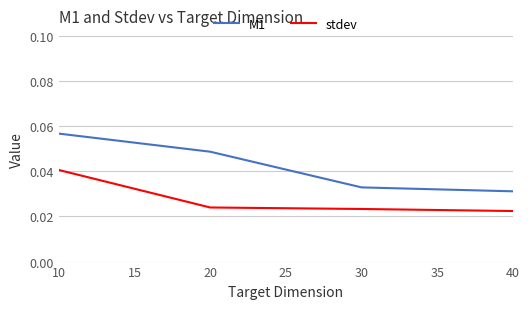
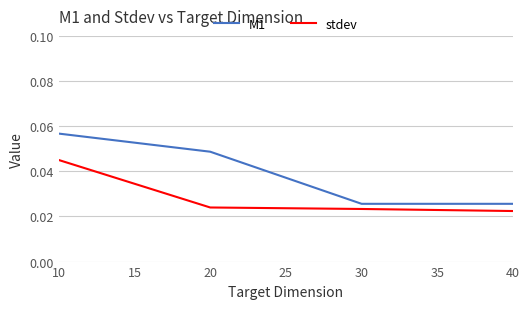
stdev, 10: 0.041 -> 0.045
M1, 30: 0.033 -> 0.026
M1, 40: 0.031 -> 0.026
